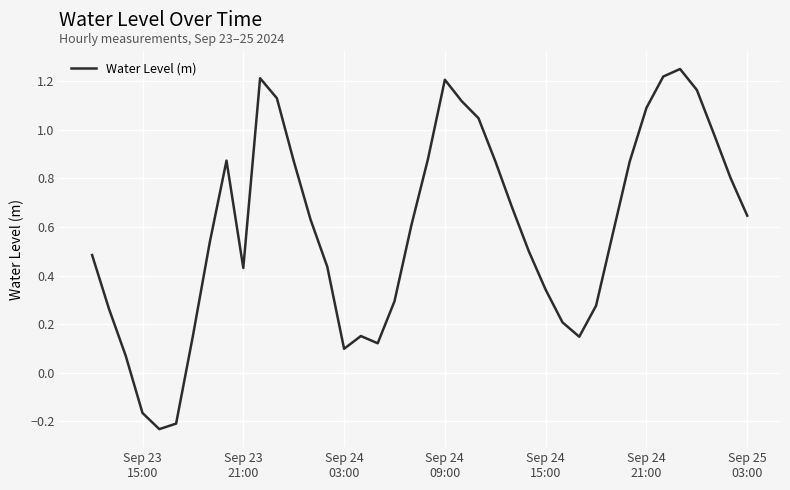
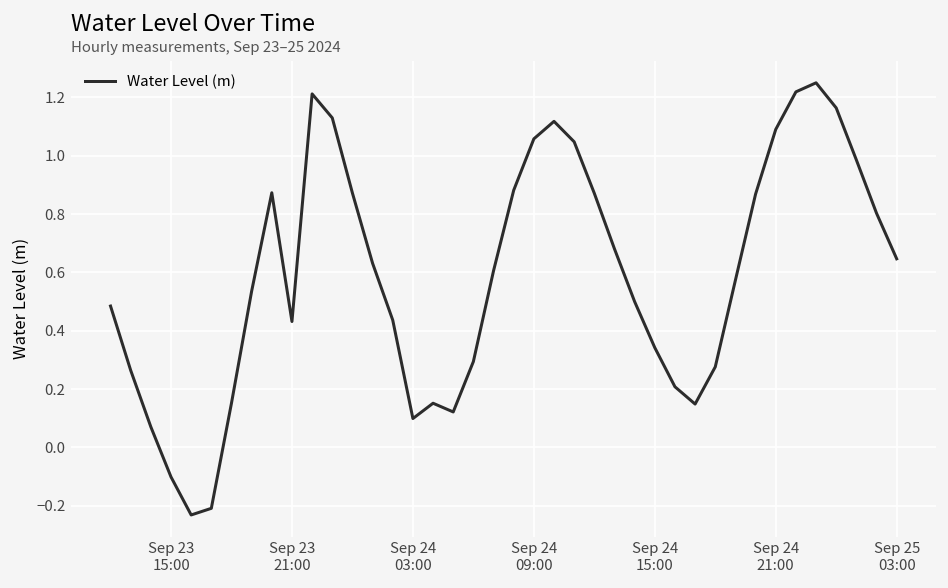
Sep 23 15:00: -0.17 -> -0.10
Sep 24 09:00: 1.21 -> 1.06
